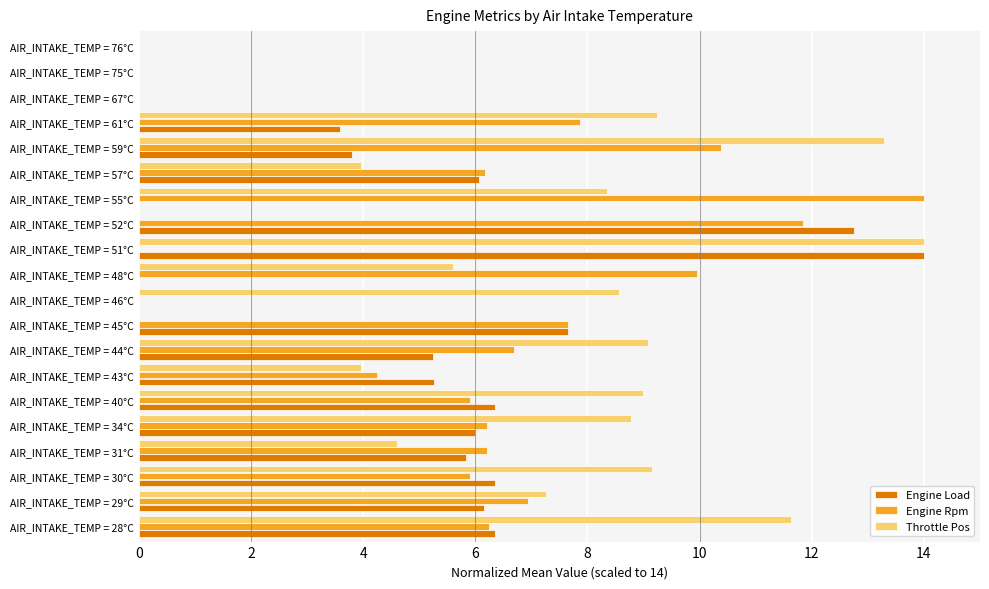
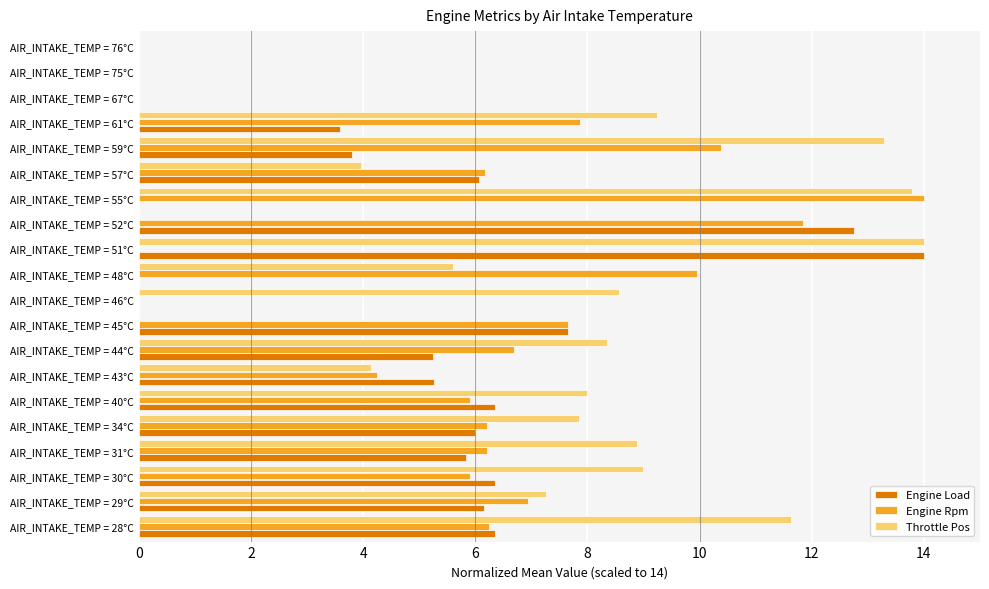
Throttle Pos, AIR_INTAKE_TEMP = 55°C: 8.3 -> 13.8
Throttle Pos, AIR_INTAKE_TEMP = 44°C: 9.1 -> 8.4
Throttle Pos, AIR_INTAKE_TEMP = 43°C: 4.0 -> 4.1
Throttle Pos, AIR_INTAKE_TEMP = 40°C: 9.0 -> 8.0
Throttle Pos, AIR_INTAKE_TEMP = 34°C: 8.8 -> 7.8
Throttle Pos, AIR_INTAKE_TEMP = 31°C: 4.6 -> 8.9
Throttle Pos, AIR_INTAKE_TEMP = 30°C: 9.1 -> 9.0
